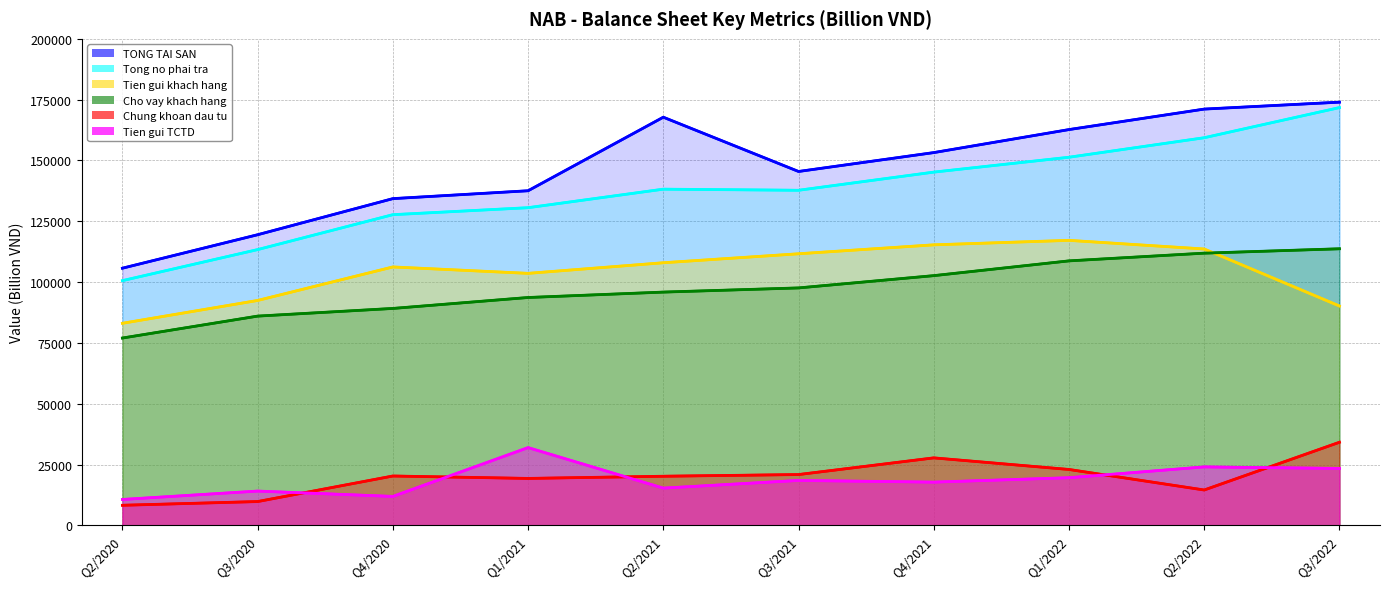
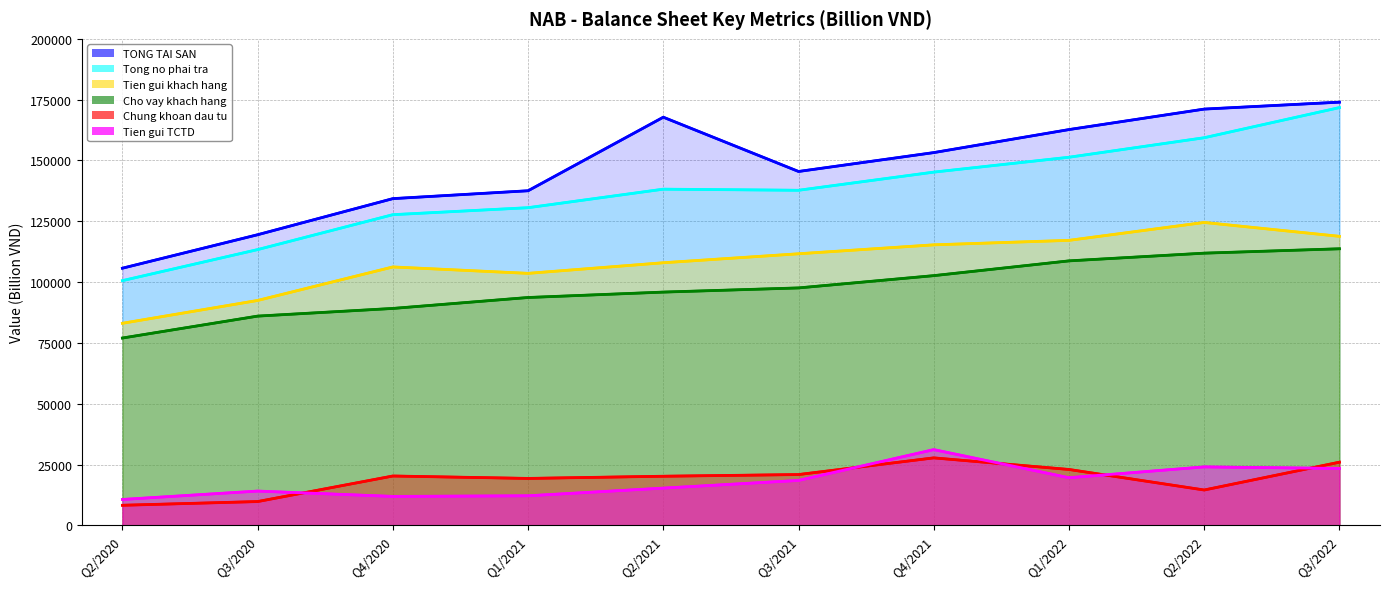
Tien gui TCTD, Q1/2021: 32000 -> 12000
Tien gui TCTD, Q4/2021: 18000 -> 31000
Tien gui khach hang, Q2/2022: 114000 -> 125000
Tien gui khach hang, Q3/2022: 90000 -> 119000
Chung khoan dau tu, Q3/2022: 34000 -> 26000
